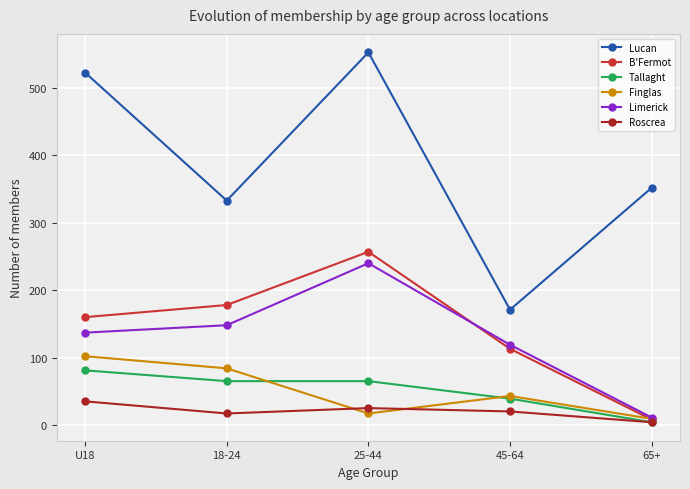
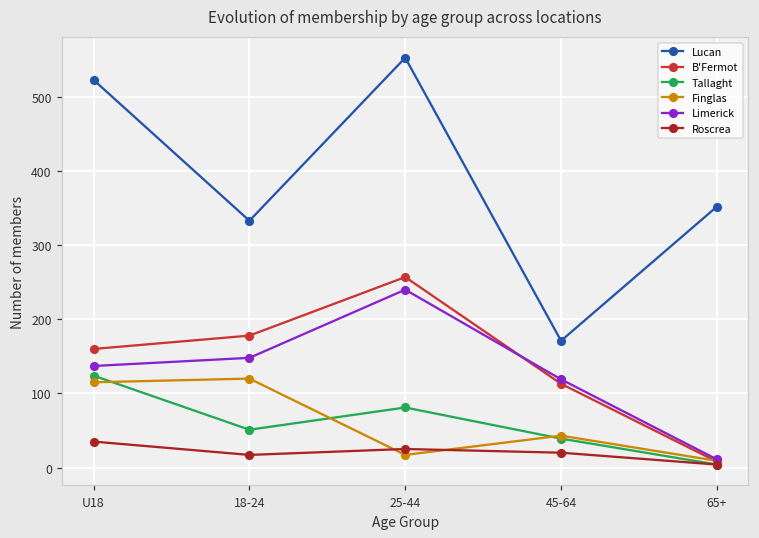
Tallaght, U18: 80 -> 120
Finglas, U18: 100 -> 120
Tallaght, 18-24: 70 -> 50
Finglas, 18-24: 80 -> 120
Tallaght, 25-44: 70 -> 80
